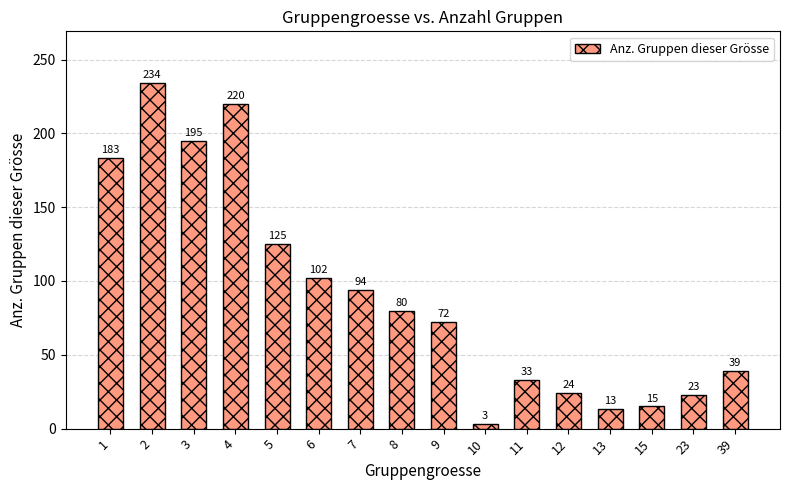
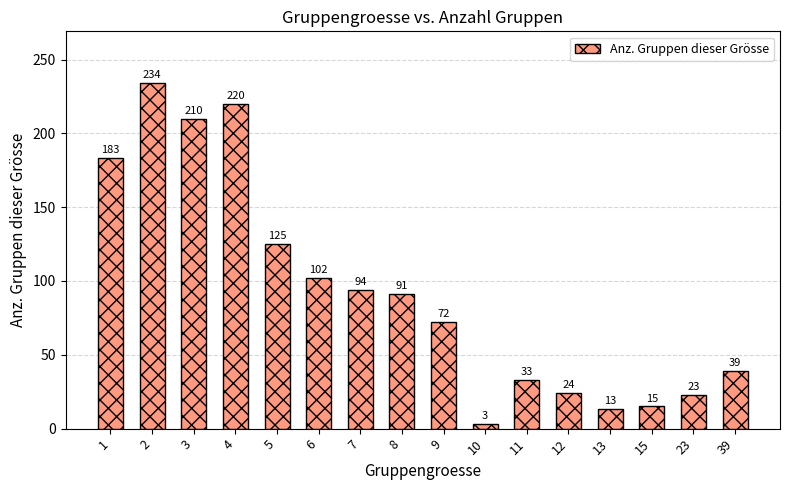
3: 195 -> 210
8: 80 -> 91
